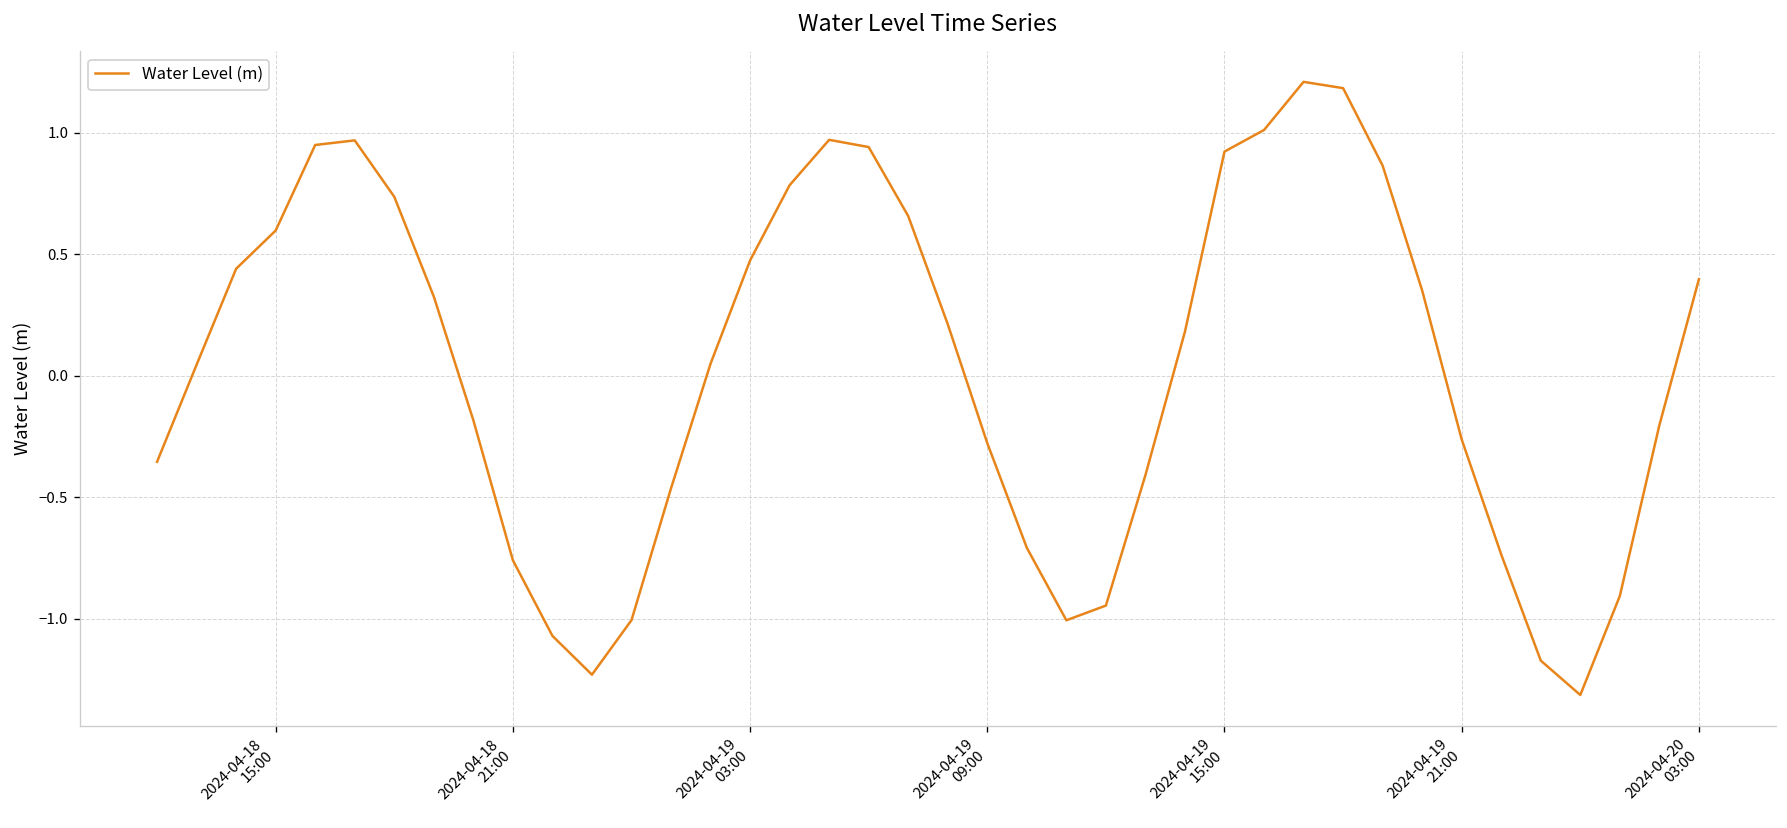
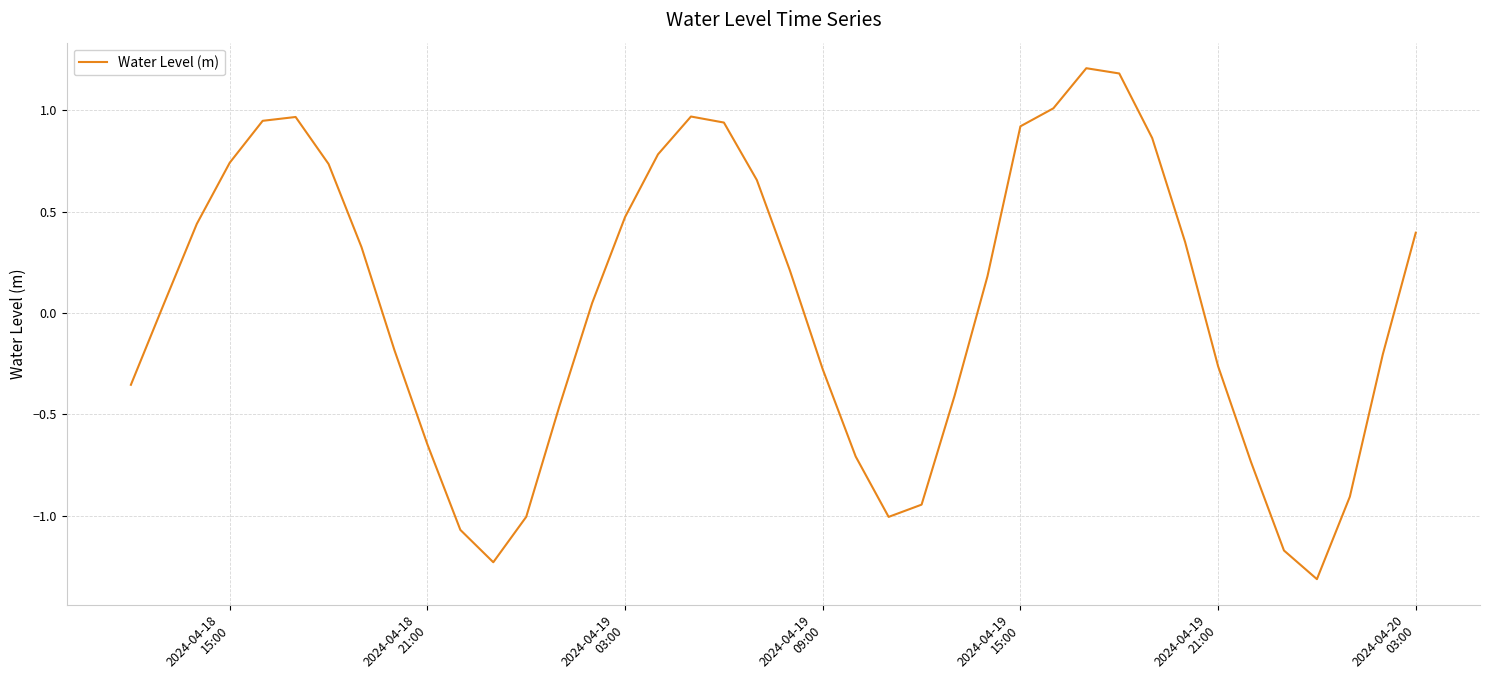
2024-04-18 15:00: 0.60 -> 0.74
2024-04-18 21:00: -0.76 -> -0.65
